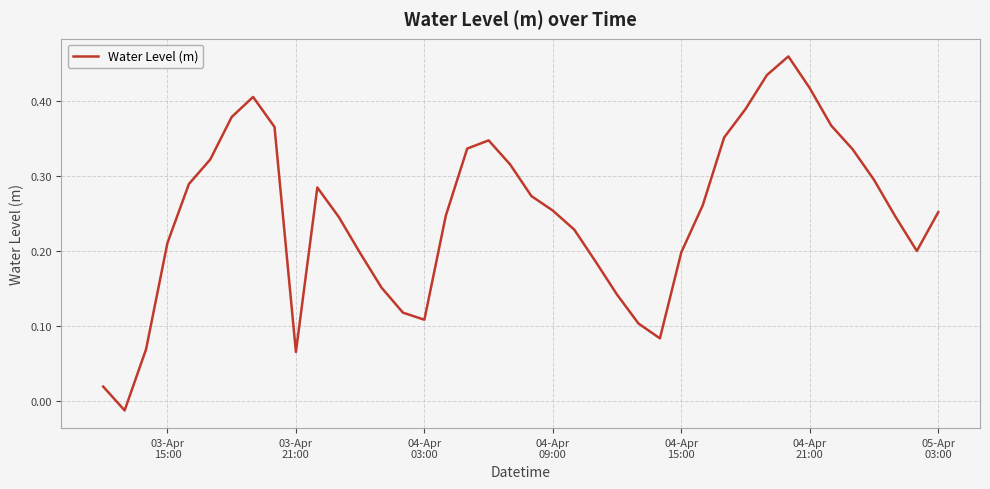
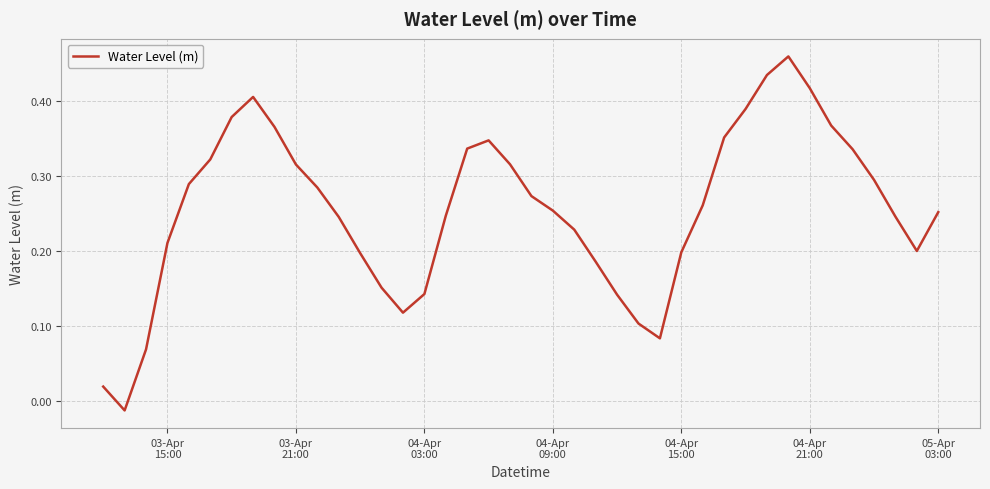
03-Apr 21:00: 0.07 -> 0.32
04-Apr 03:00: 0.11 -> 0.14
